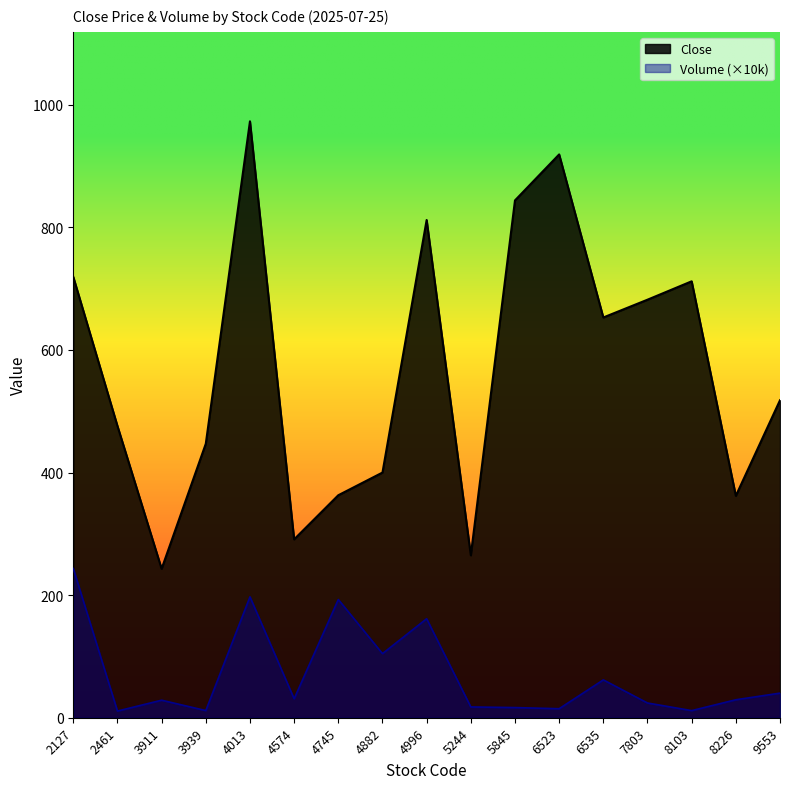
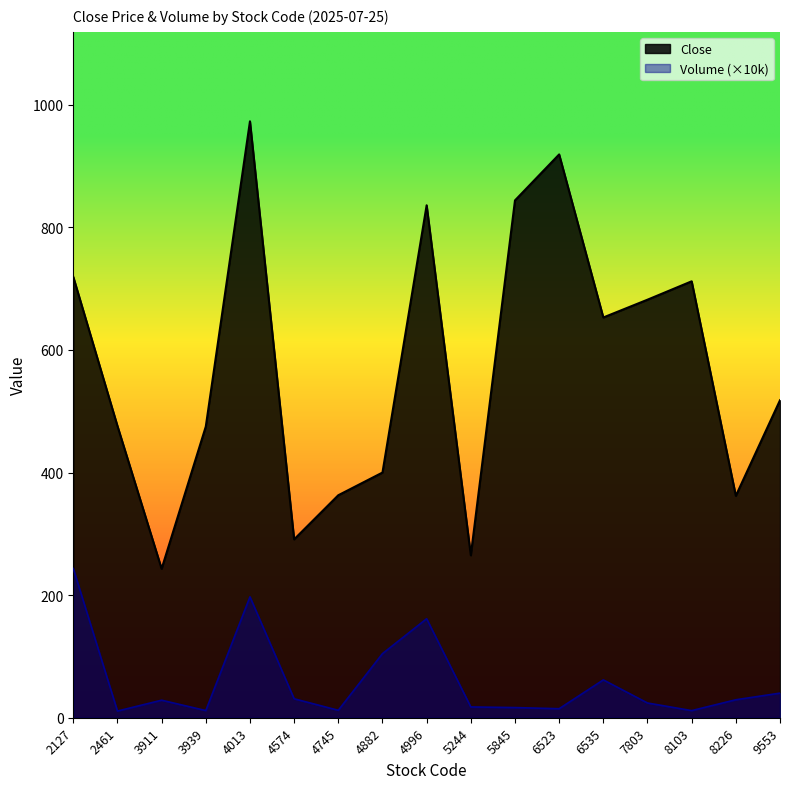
Close, 3939: 450 -> 480
Volume (×10k), 4745: 190 -> 10
Close, 4996: 810 -> 840
